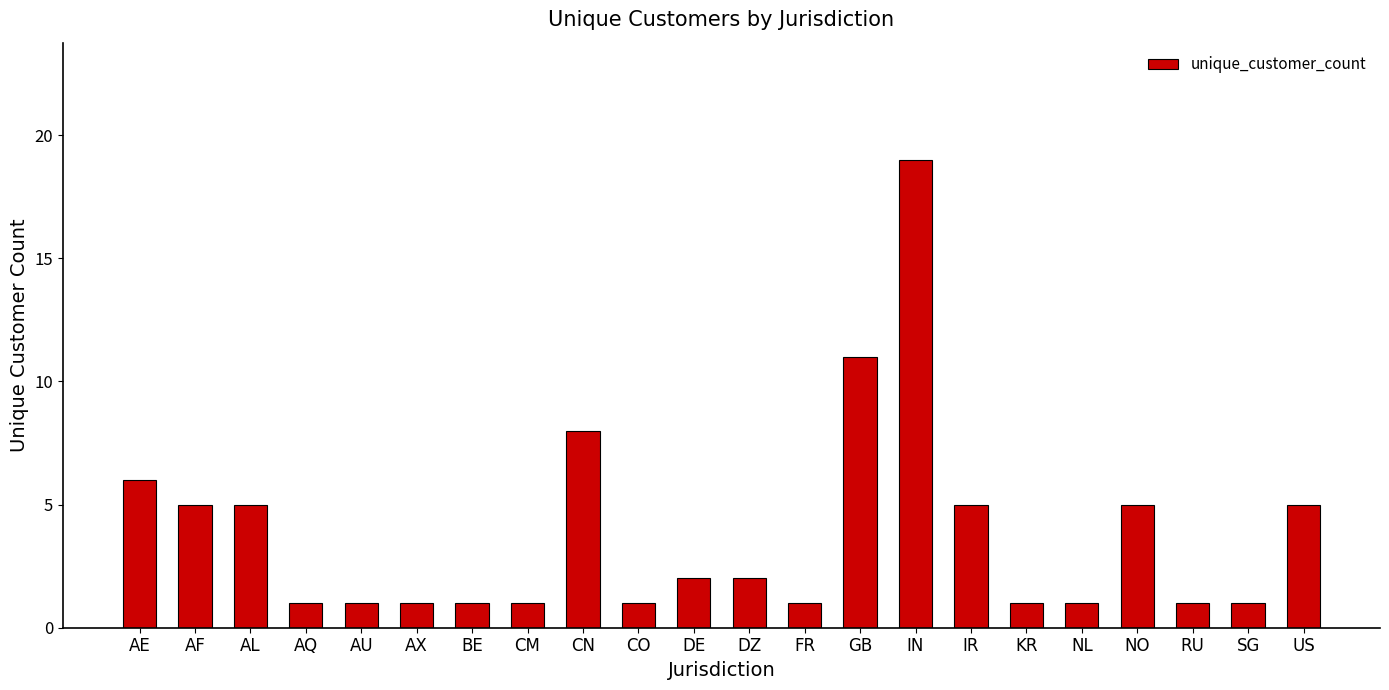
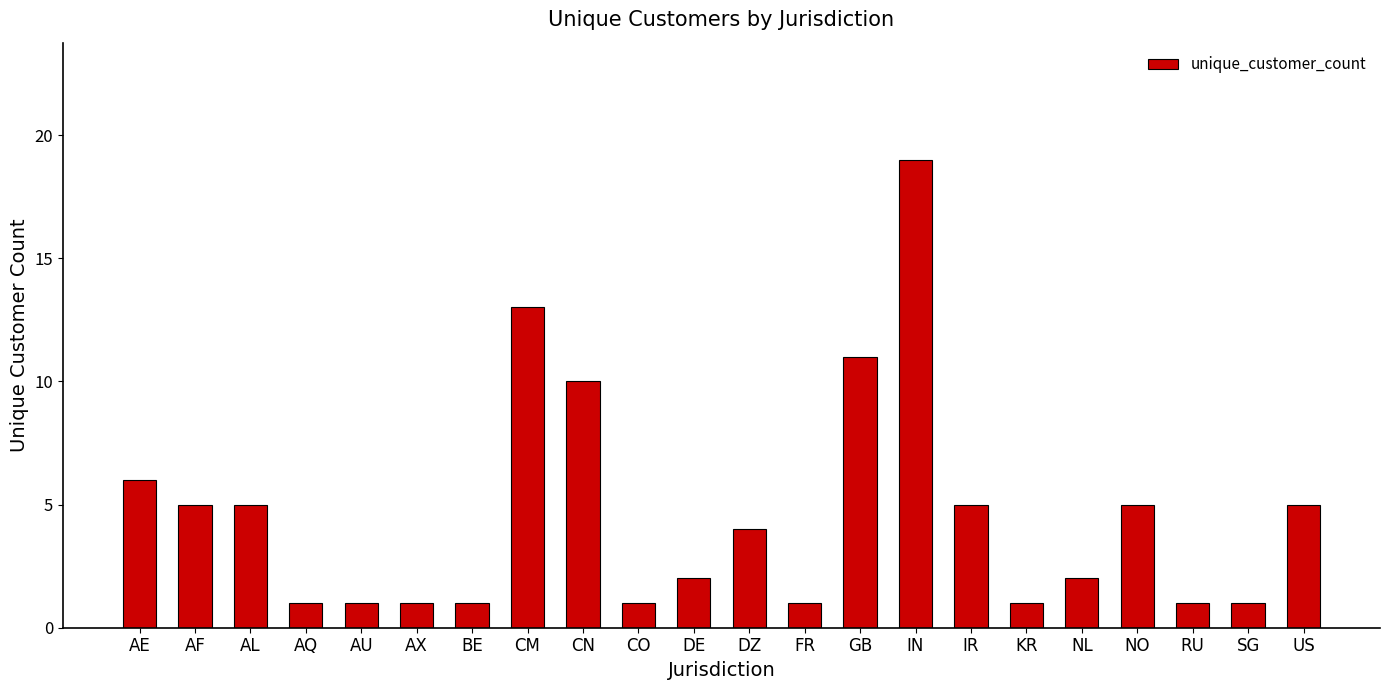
CM: 1 -> 13
CN: 8 -> 10
DZ: 2 -> 4
NL: 1 -> 2
